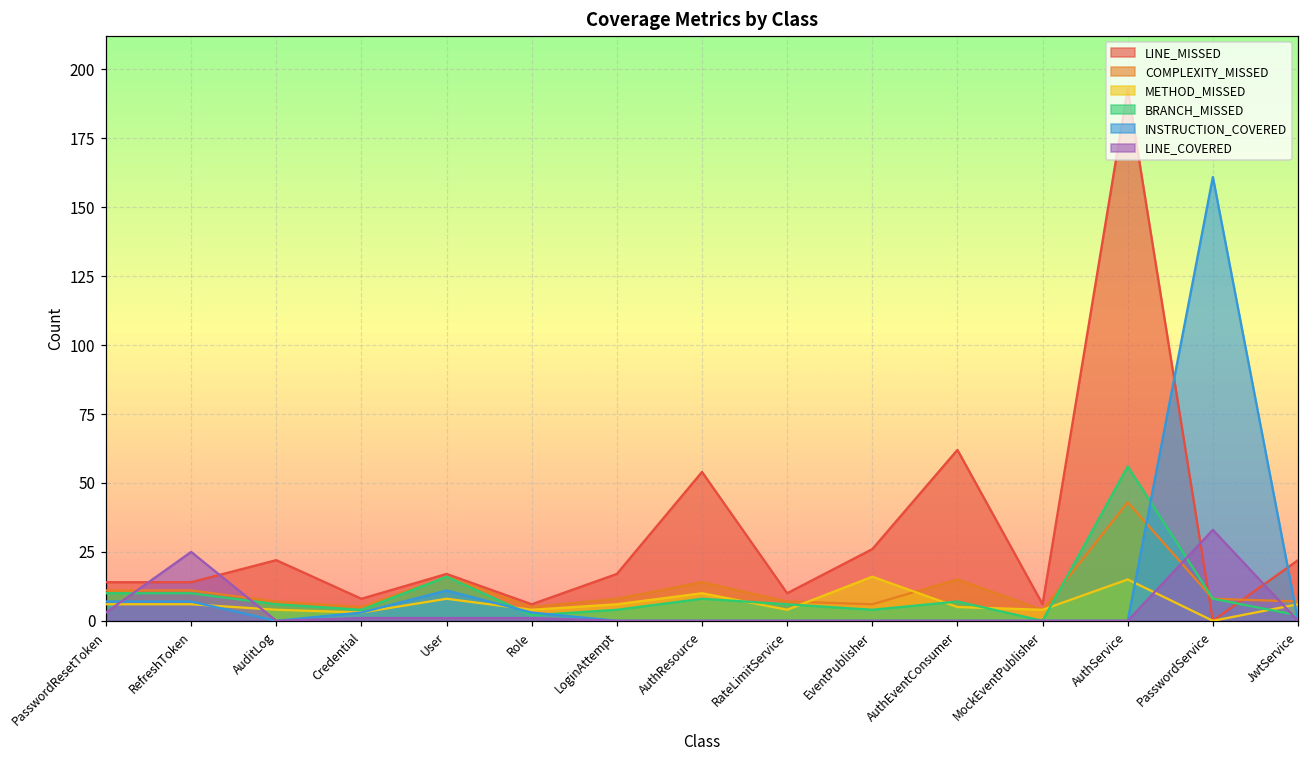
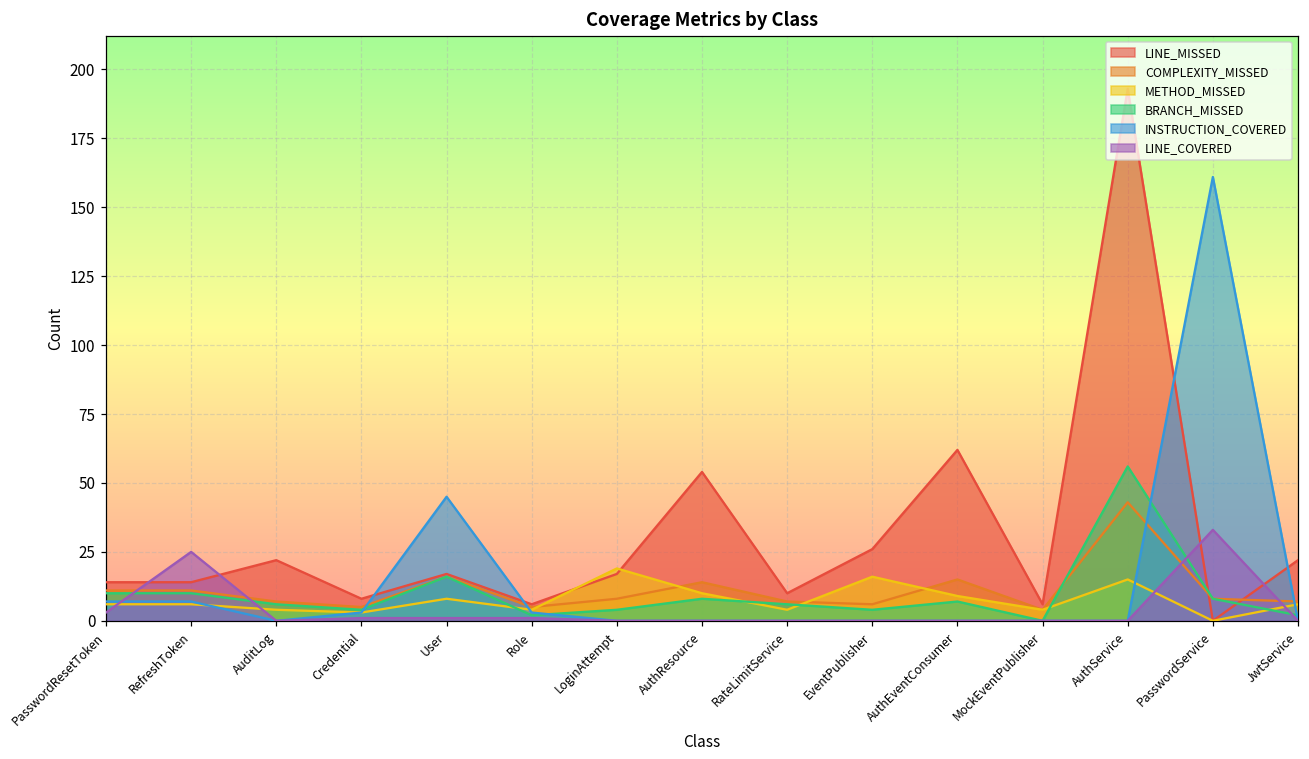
INSTRUCTION_COVERED, User: 11 -> 45
METHOD_MISSED, LoginAttempt: 6 -> 19
METHOD_MISSED, AuthEventConsumer: 5 -> 9
